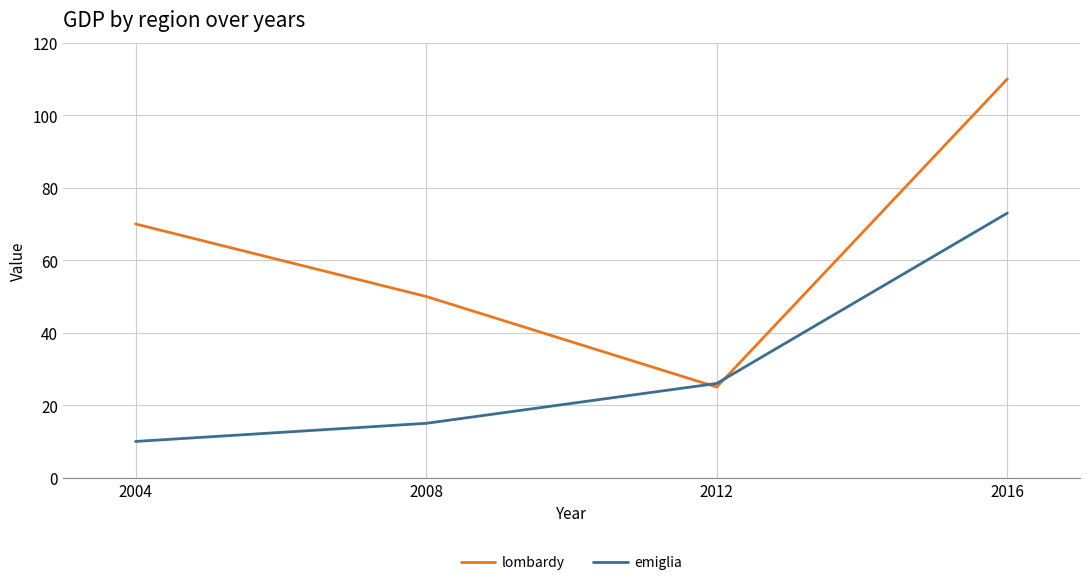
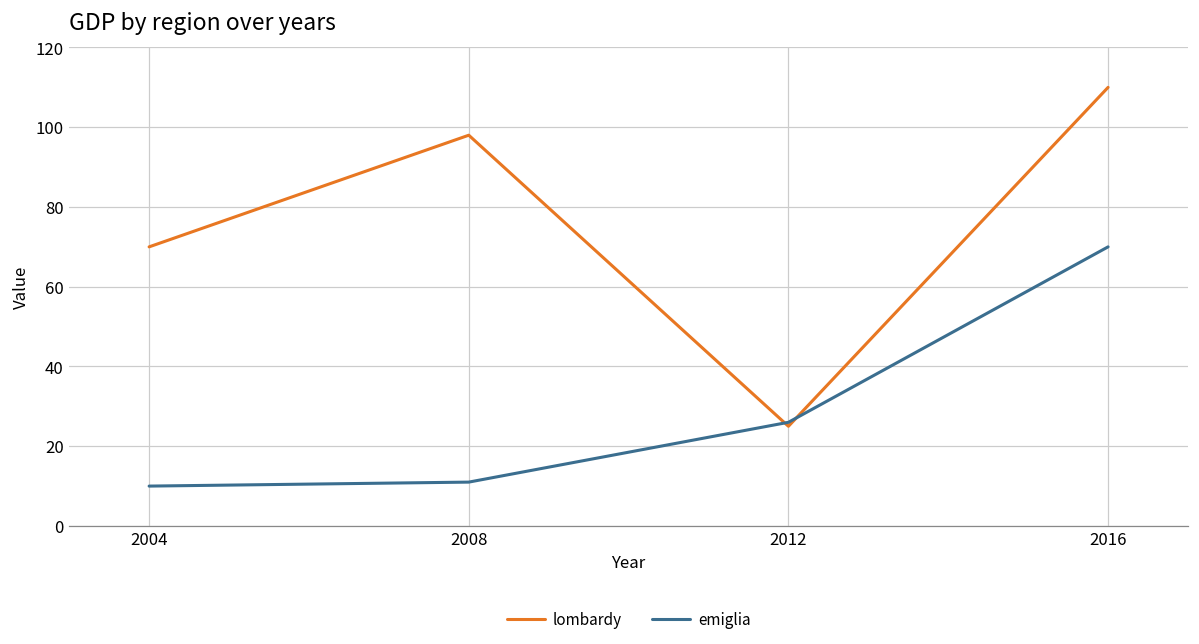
lombardy, 2008: 50 -> 98
emiglia, 2008: 15 -> 11
emiglia, 2016: 73 -> 70
